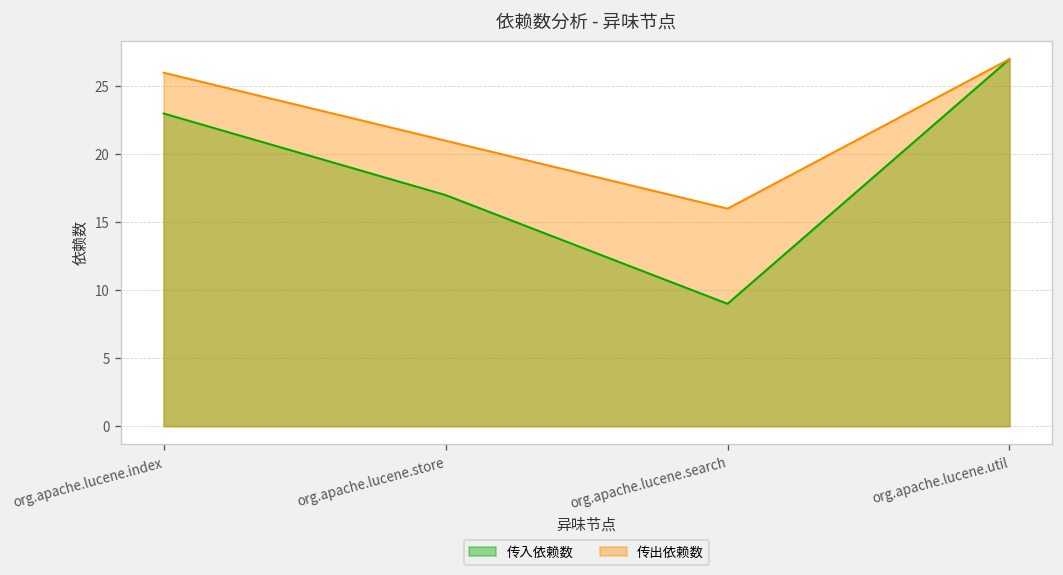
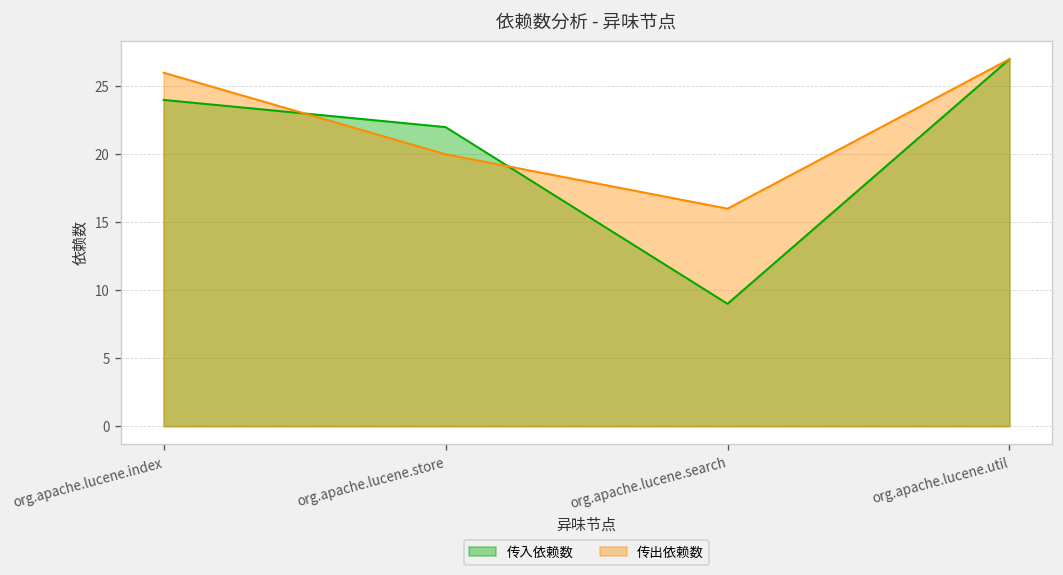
传入依赖数, org.apache.lucene.index: 23 -> 24
传入依赖数, org.apache.lucene.store: 17 -> 22
传出依赖数, org.apache.lucene.store: 21 -> 20
